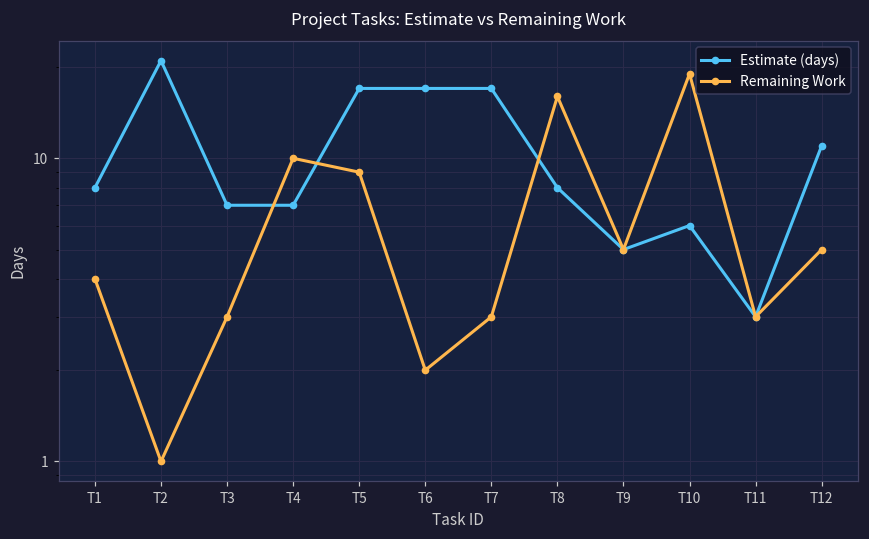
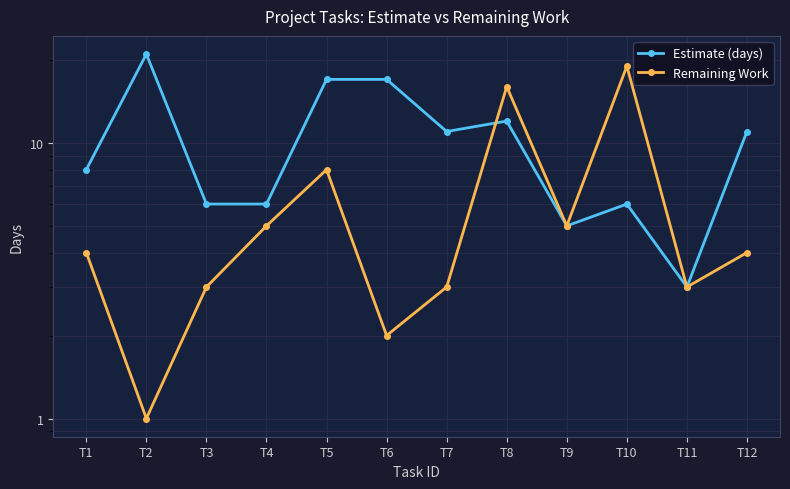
Estimate (days), T3: 7 -> 6
Estimate (days), T4: 7 -> 6
Remaining Work, T4: 10 -> 5
Remaining Work, T5: 9 -> 8
Estimate (days), T7: 17 -> 11
Estimate (days), T8: 8 -> 12
Remaining Work, T12: 5 -> 4
